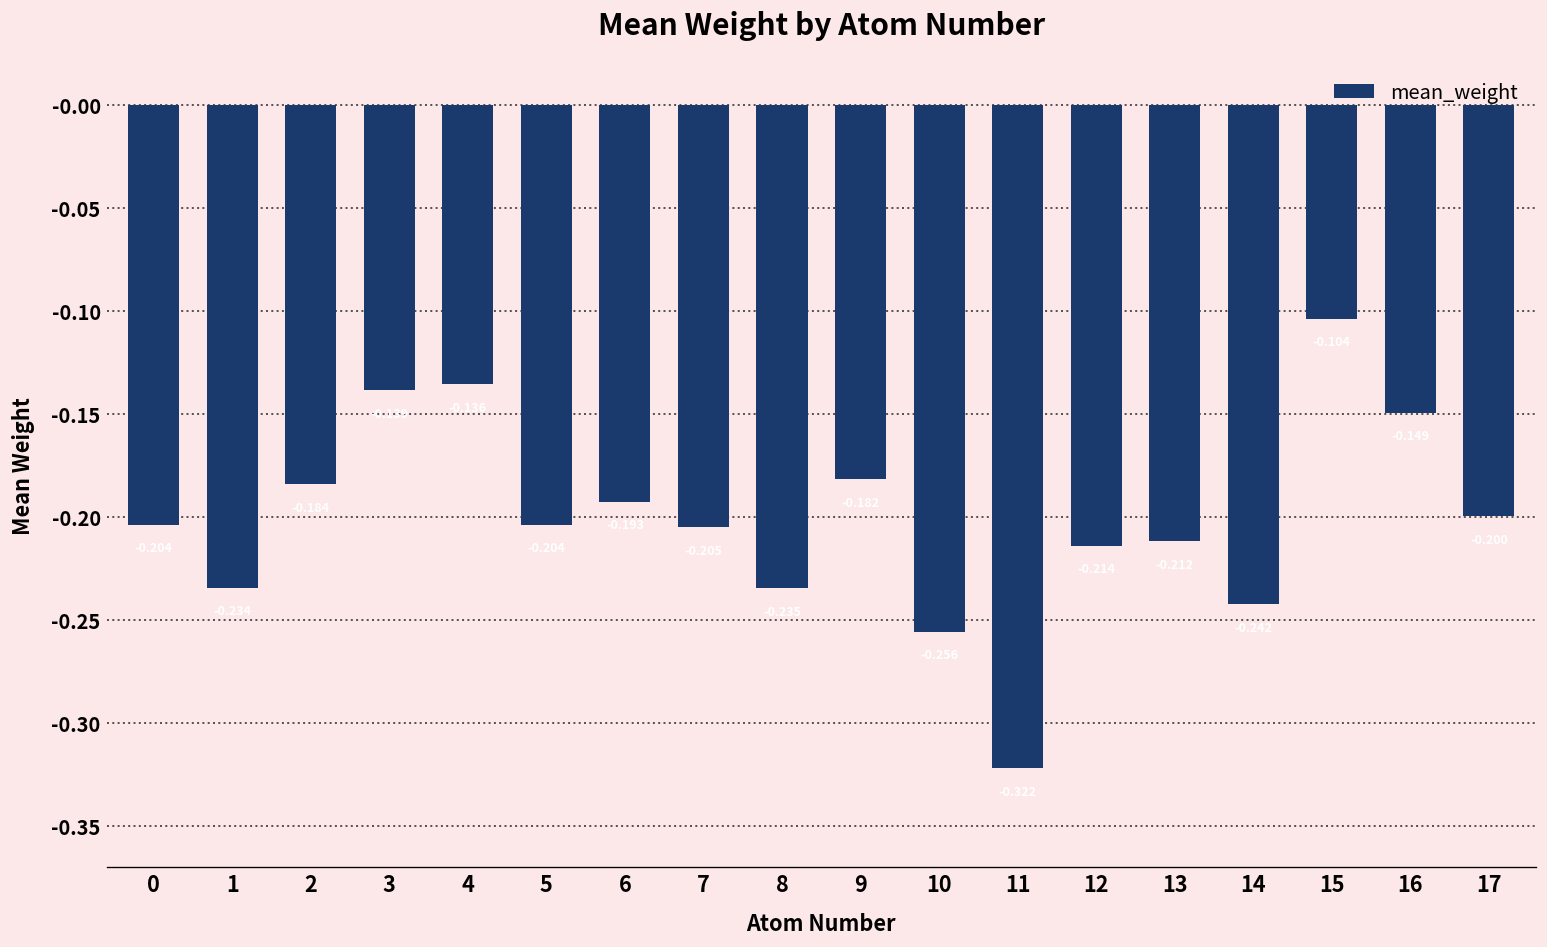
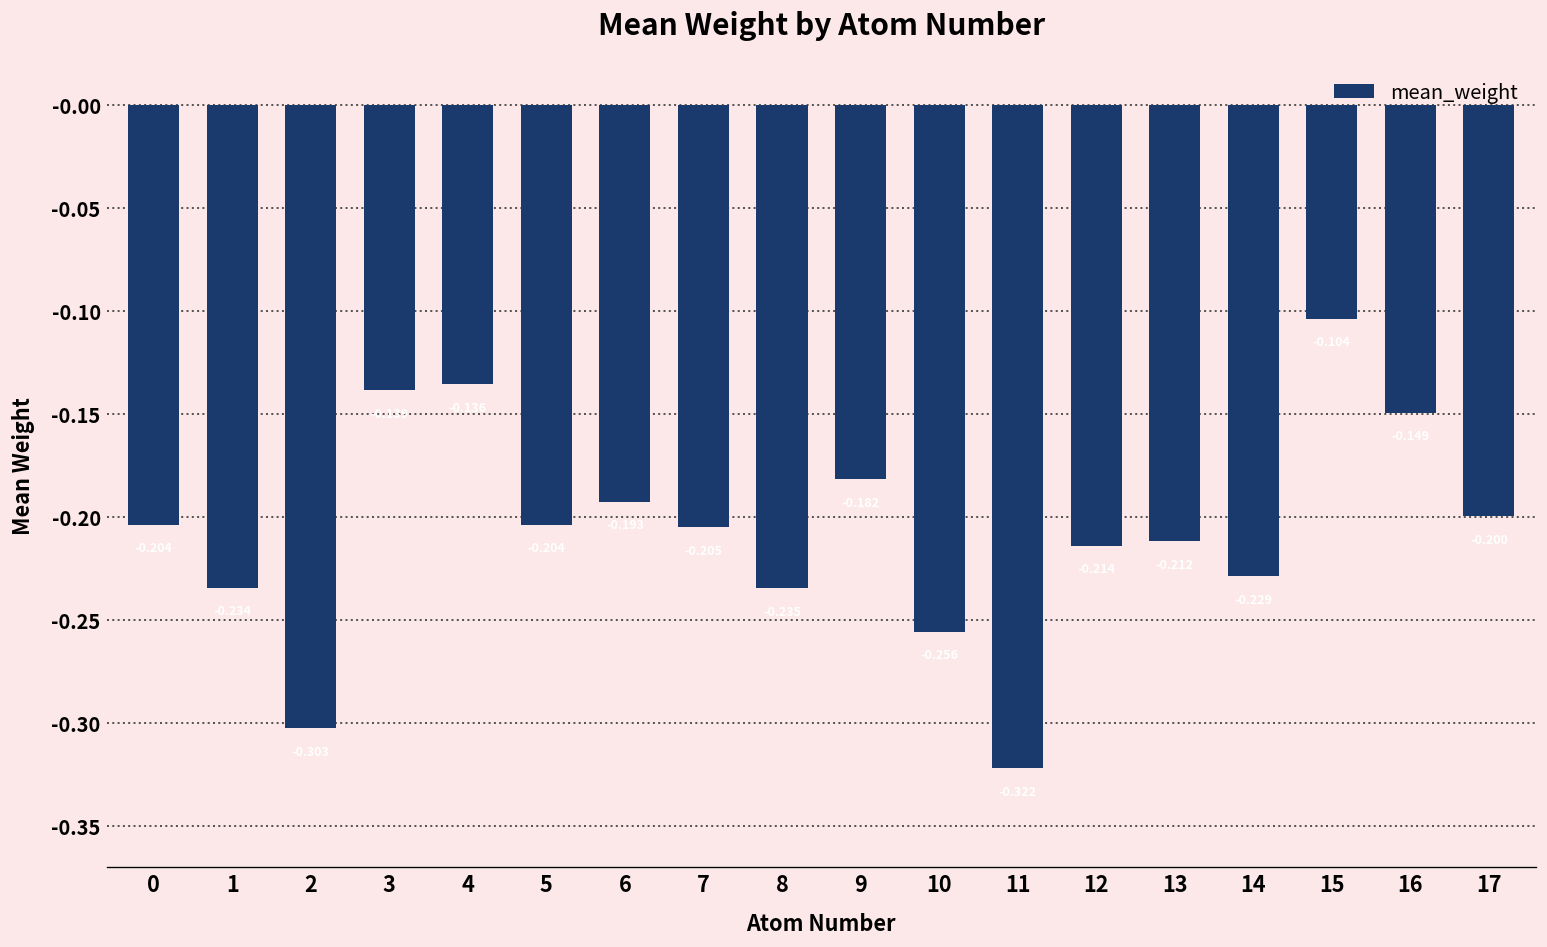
2: -0.184 -> -0.303
14: -0.242 -> -0.229
